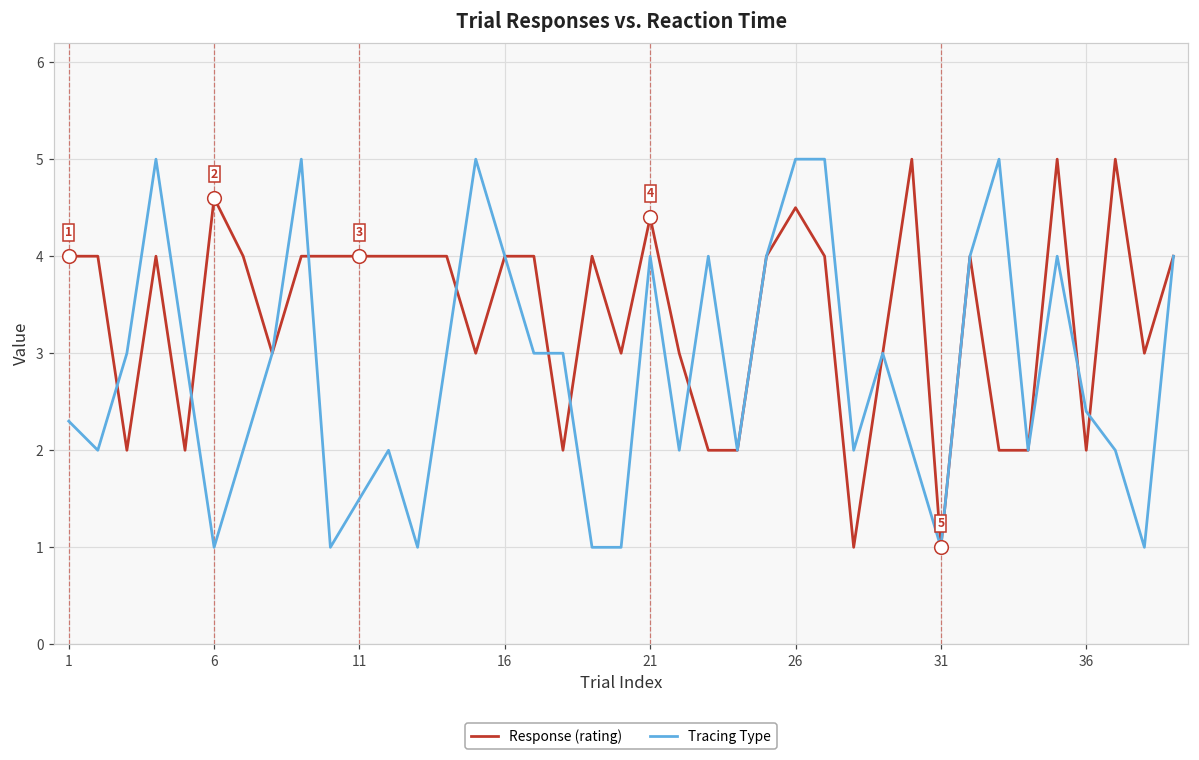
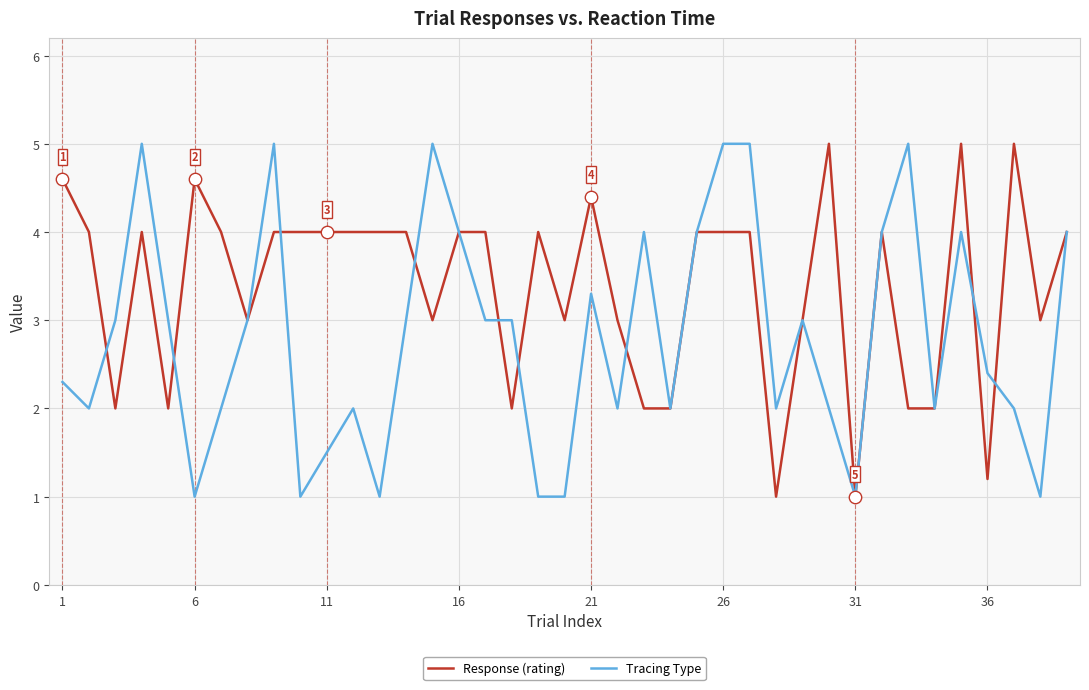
Response (rating), 1: 4.0 -> 4.6
Tracing Type, 21: 4.0 -> 3.3
Response (rating), 26: 4.5 -> 4.0
Response (rating), 36: 2.0 -> 1.2
